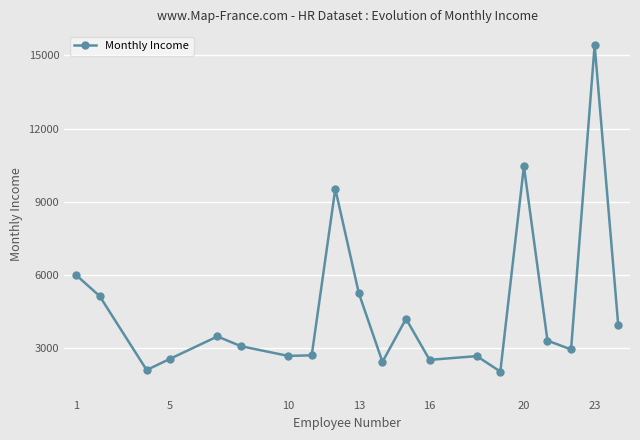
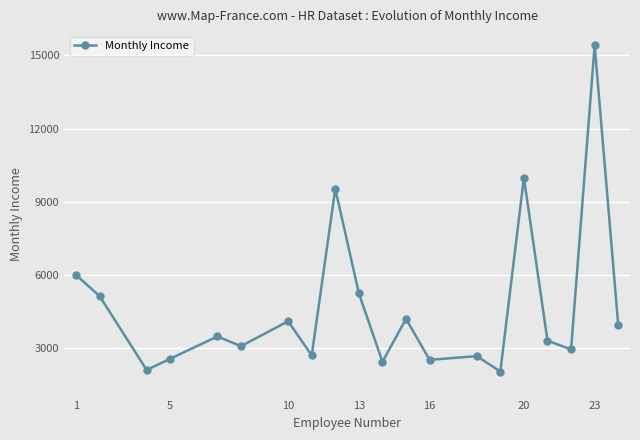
10: 2700 -> 4100
20: 10500 -> 10000
